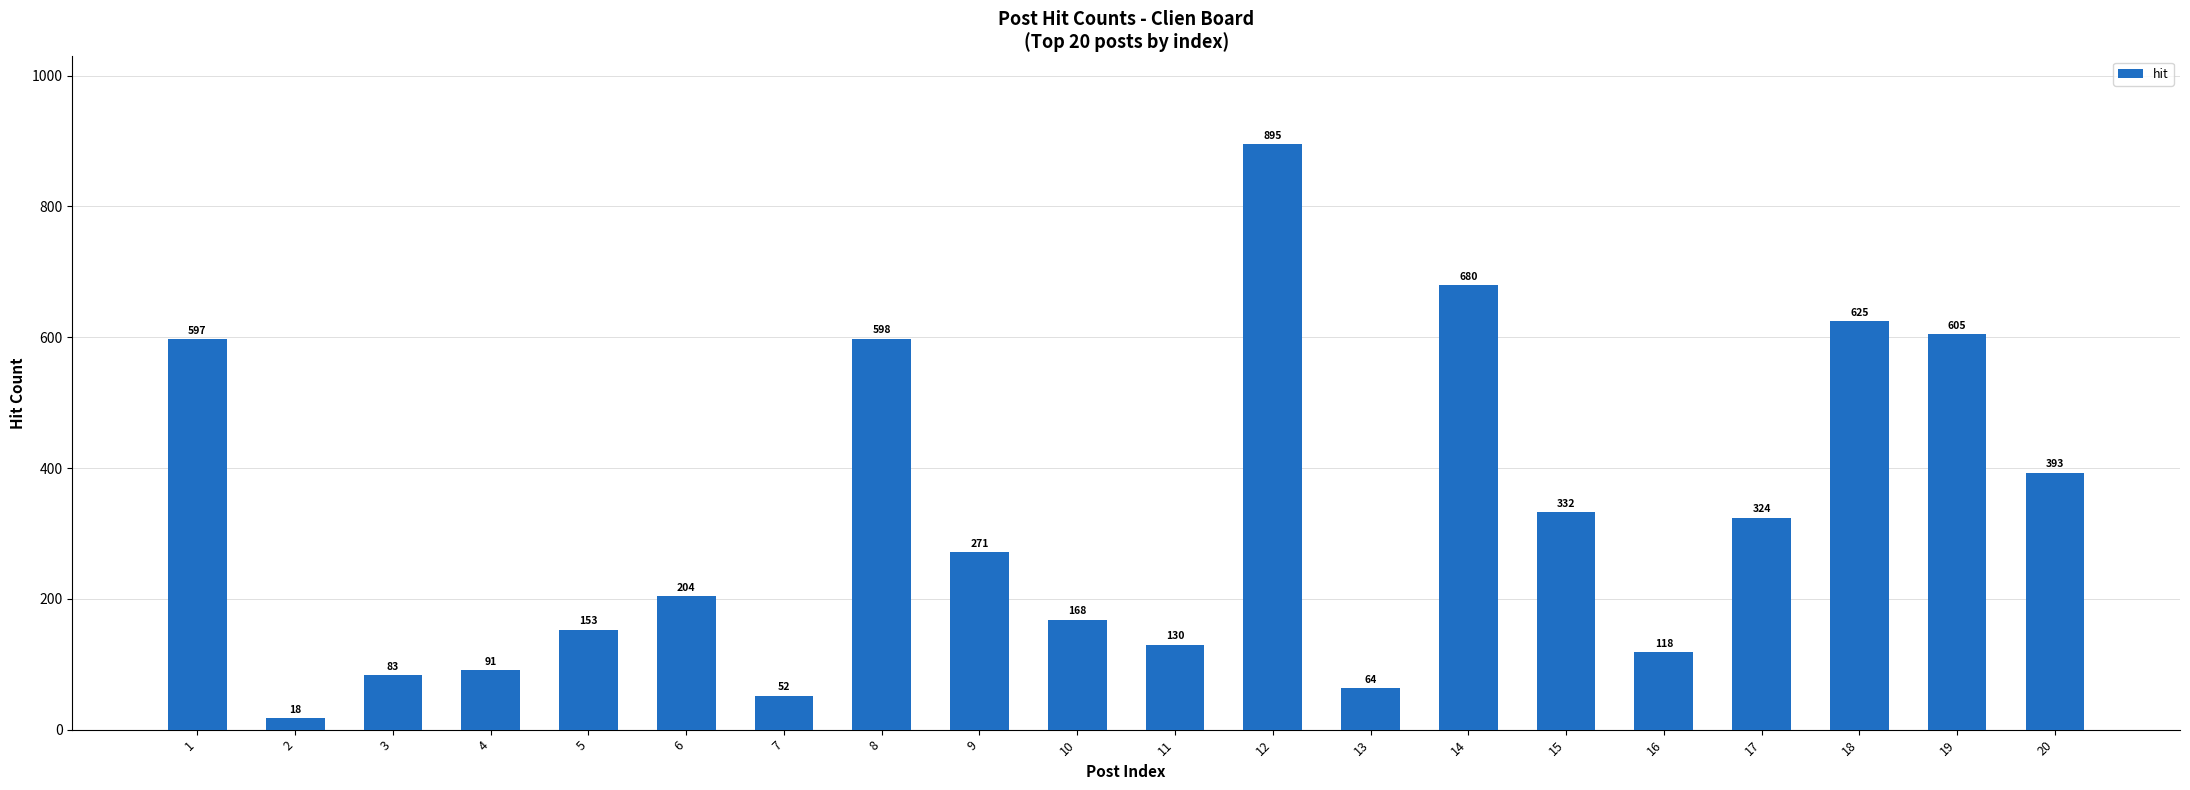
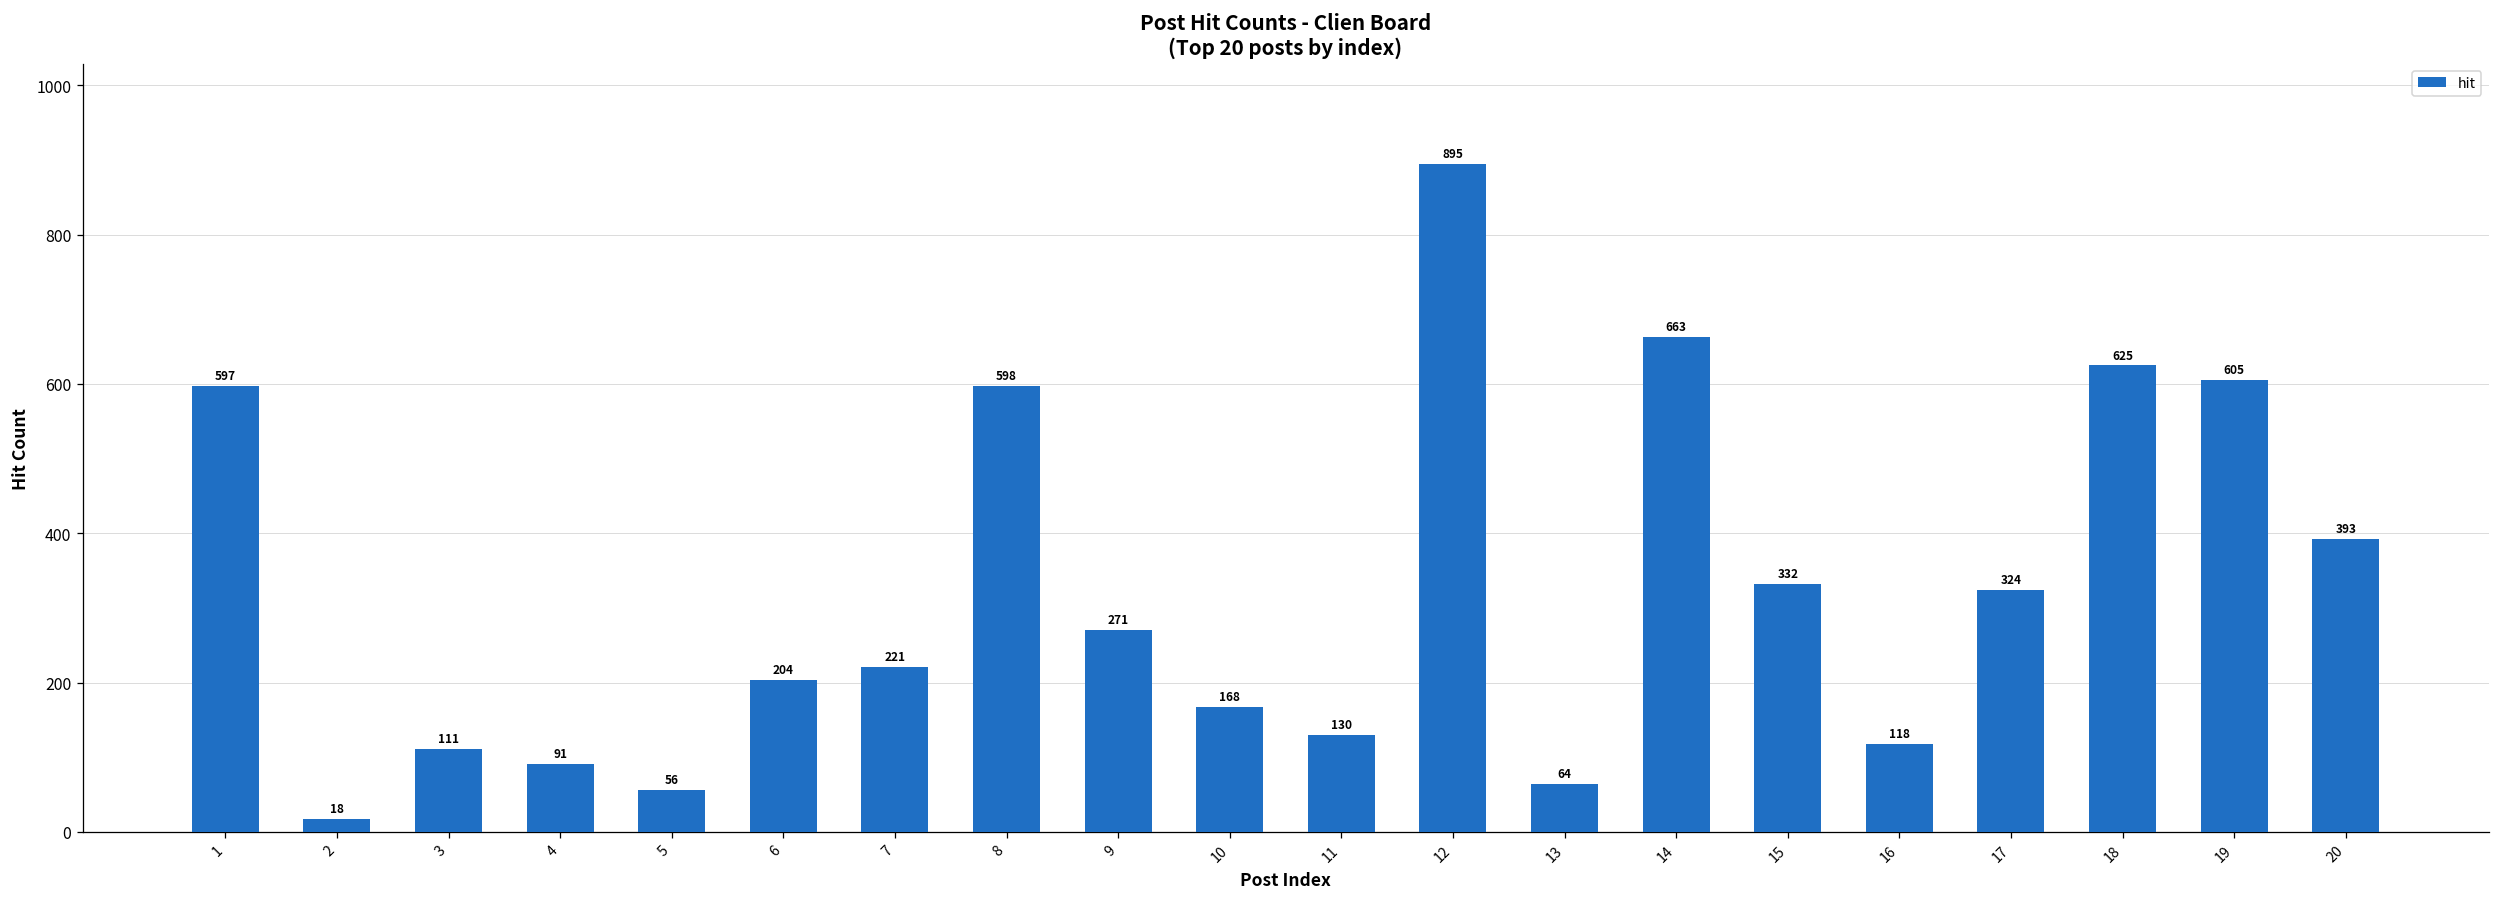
3: 83 -> 111
5: 153 -> 56
7: 52 -> 221
14: 680 -> 663
